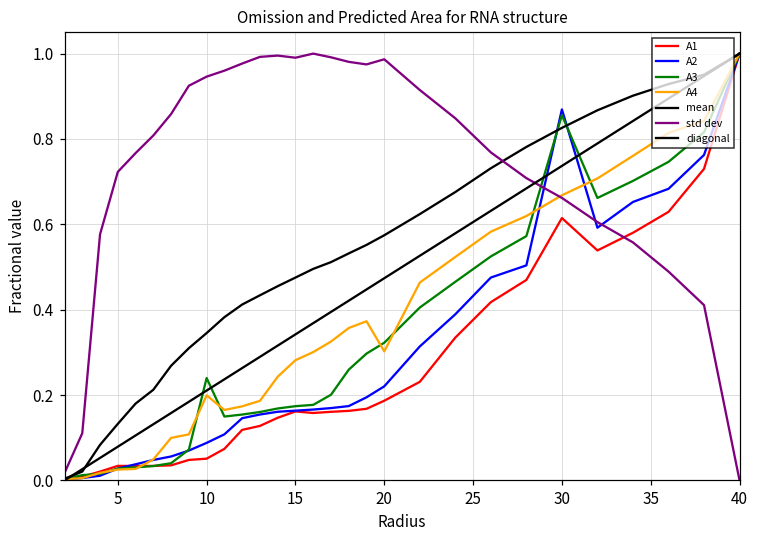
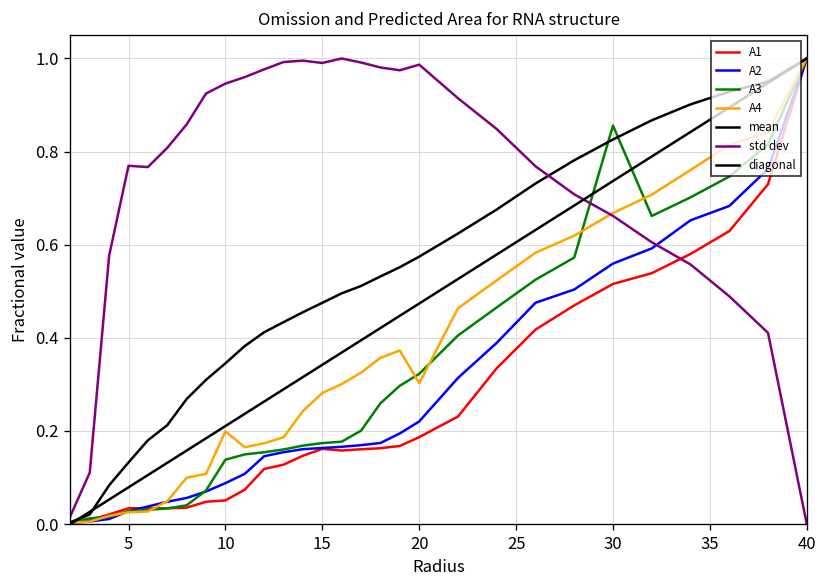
std dev, 5: 0.72 -> 0.77
A3, 10: 0.24 -> 0.14
A1, 30: 0.61 -> 0.52
A2, 30: 0.87 -> 0.56
